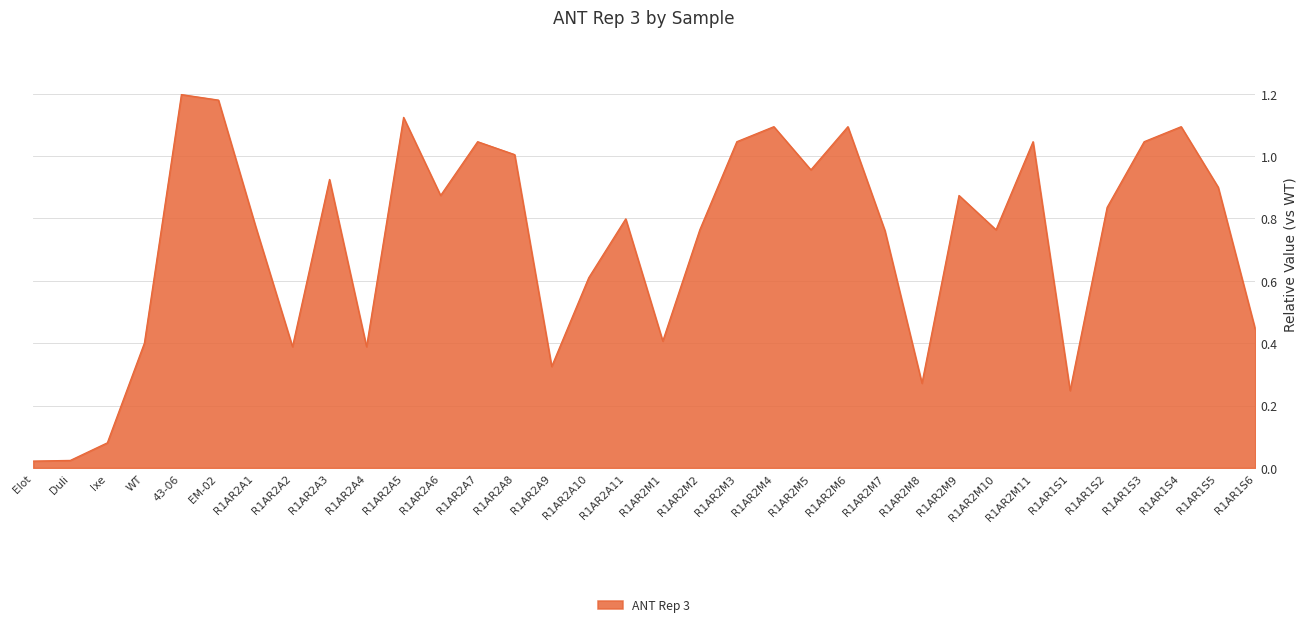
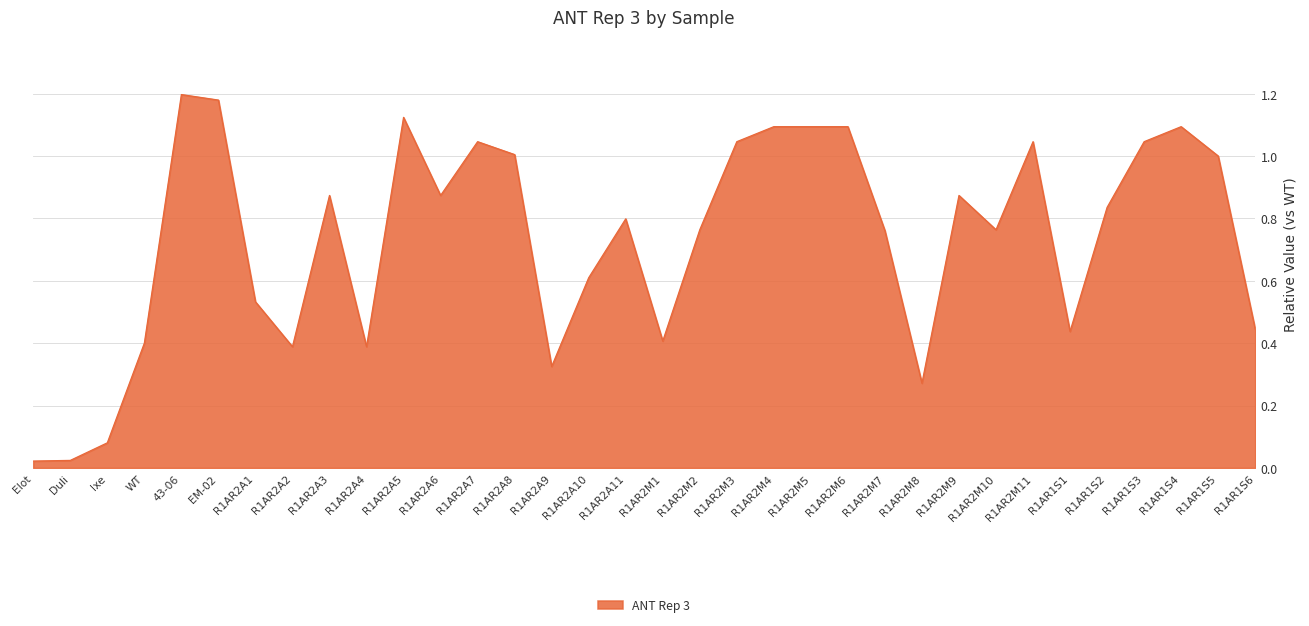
R1AR2A1: 0.78 -> 0.53
R1AR2A3: 0.92 -> 0.87
R1AR2M5: 0.96 -> 1.09
R1AR1S1: 0.25 -> 0.44
R1AR1S5: 0.9 -> 1.0
